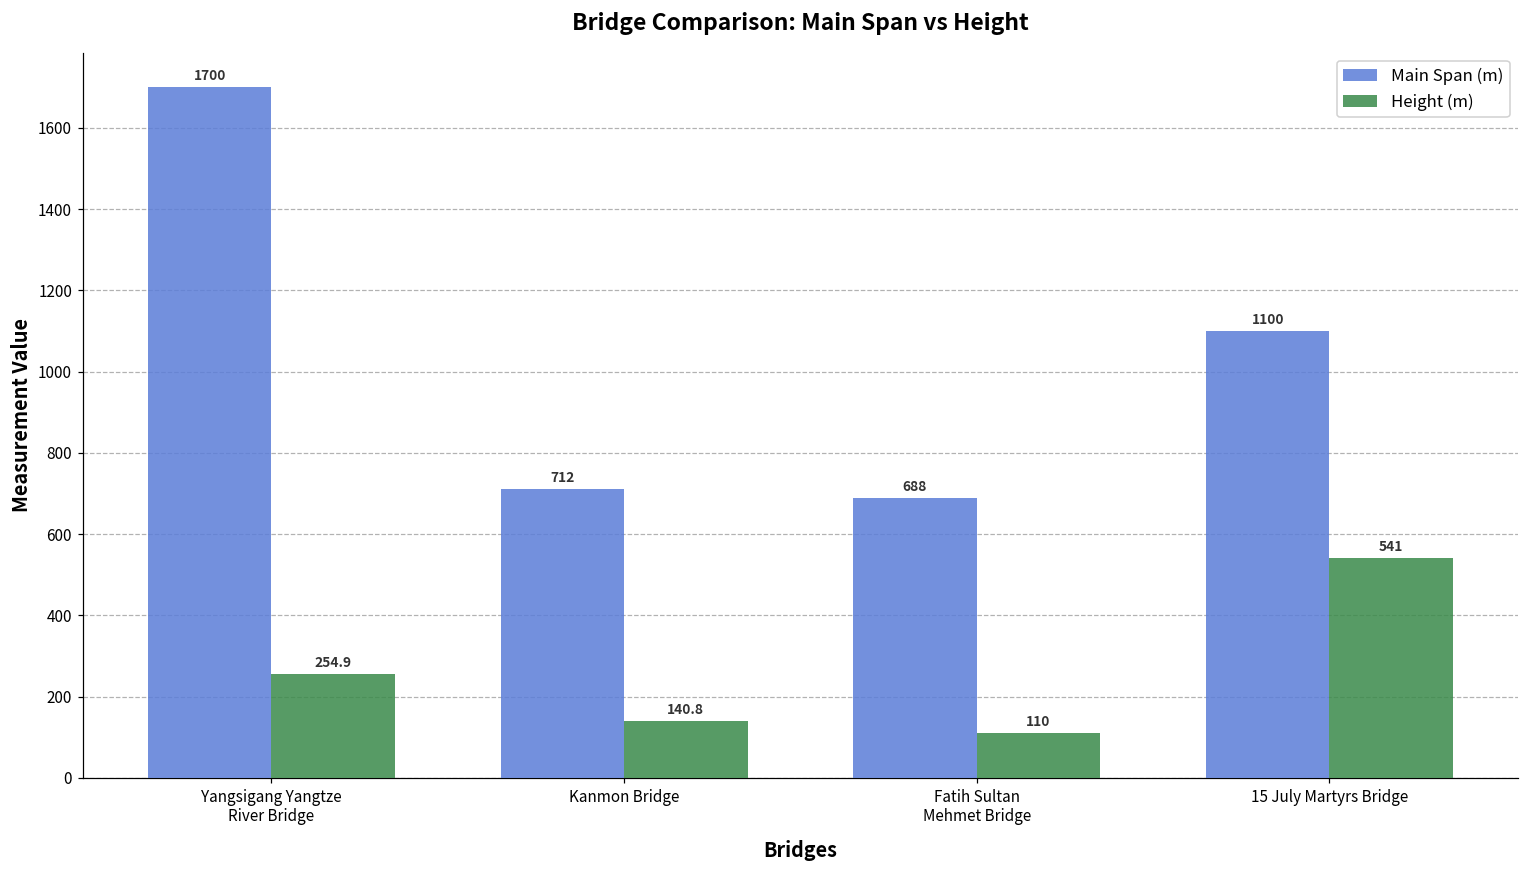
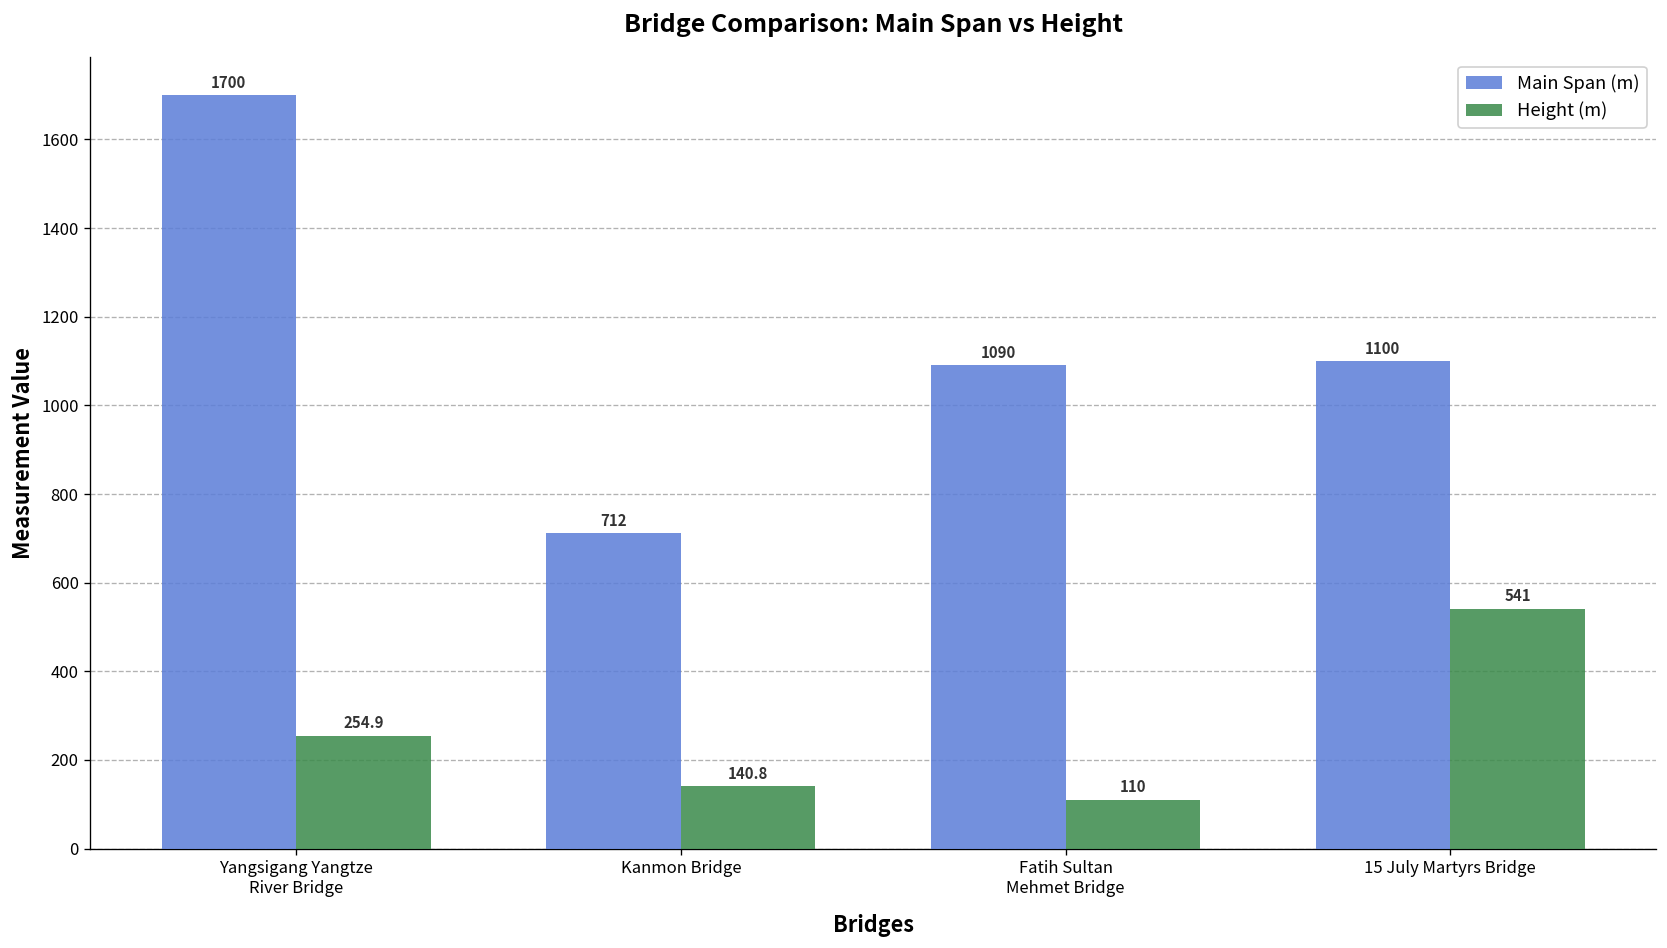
Main Span (m), Fatih Sultan Mehmet Bridge: 688 -> 1090
